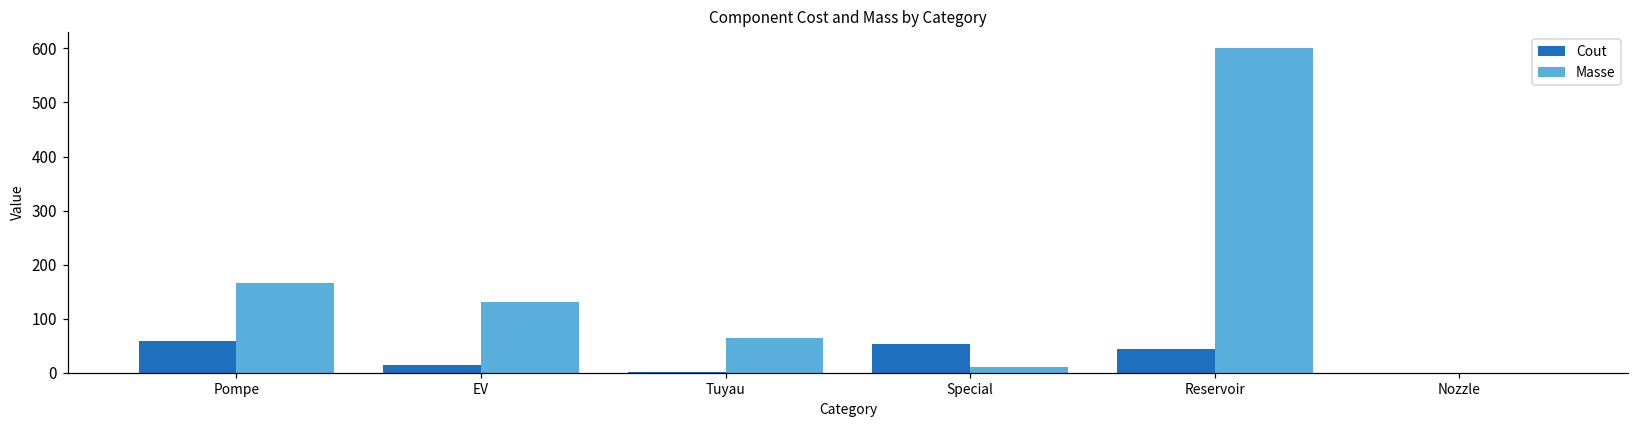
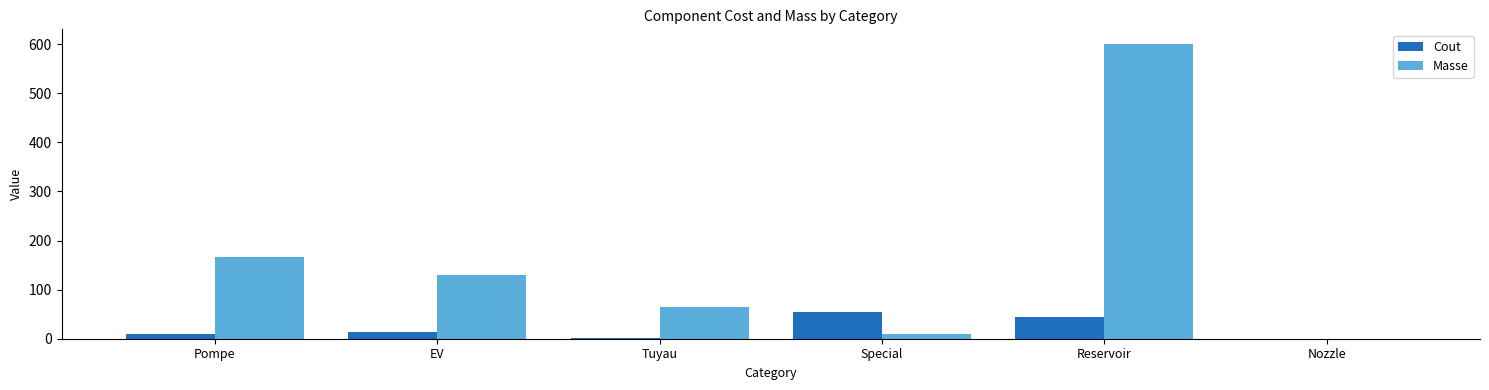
Cout, Pompe: 60 -> 10
